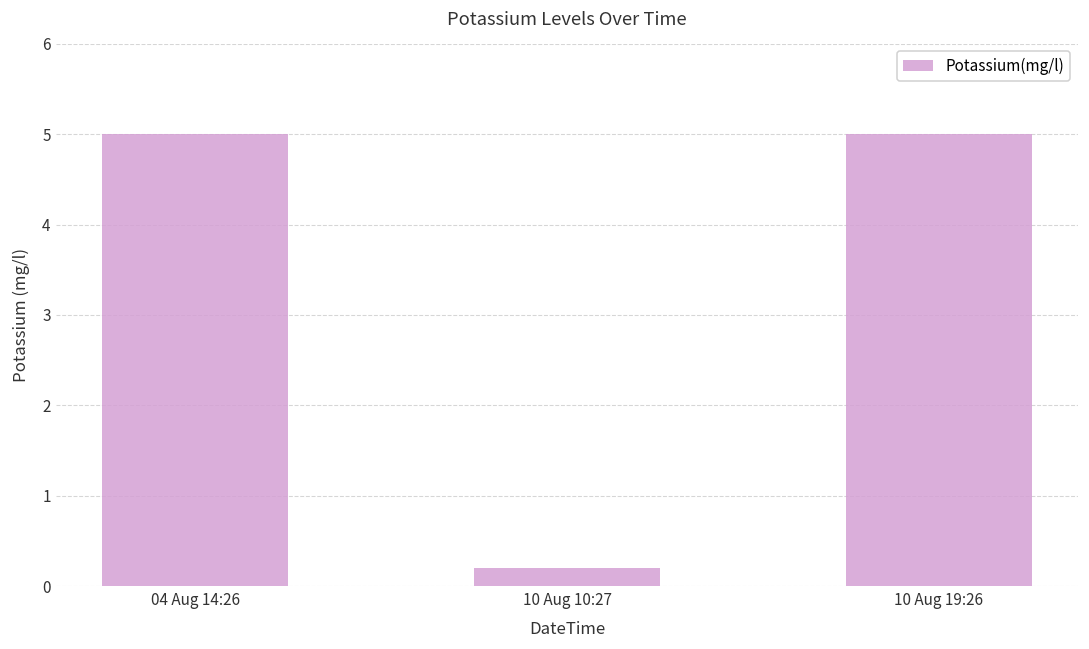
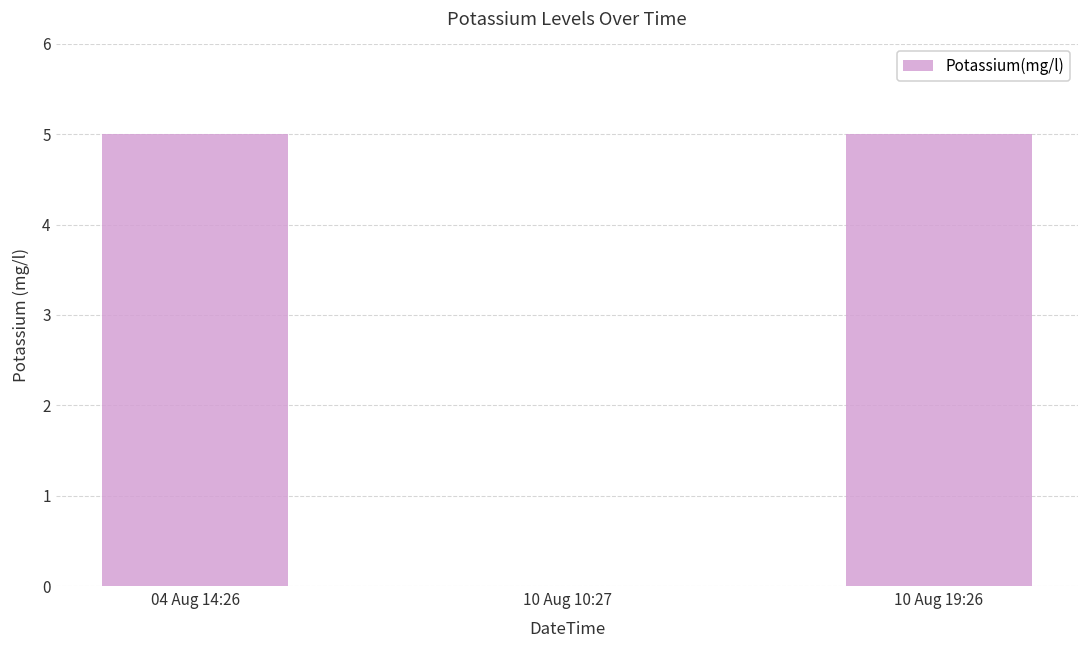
10 Aug 10:27: 0.2 -> 0.0
